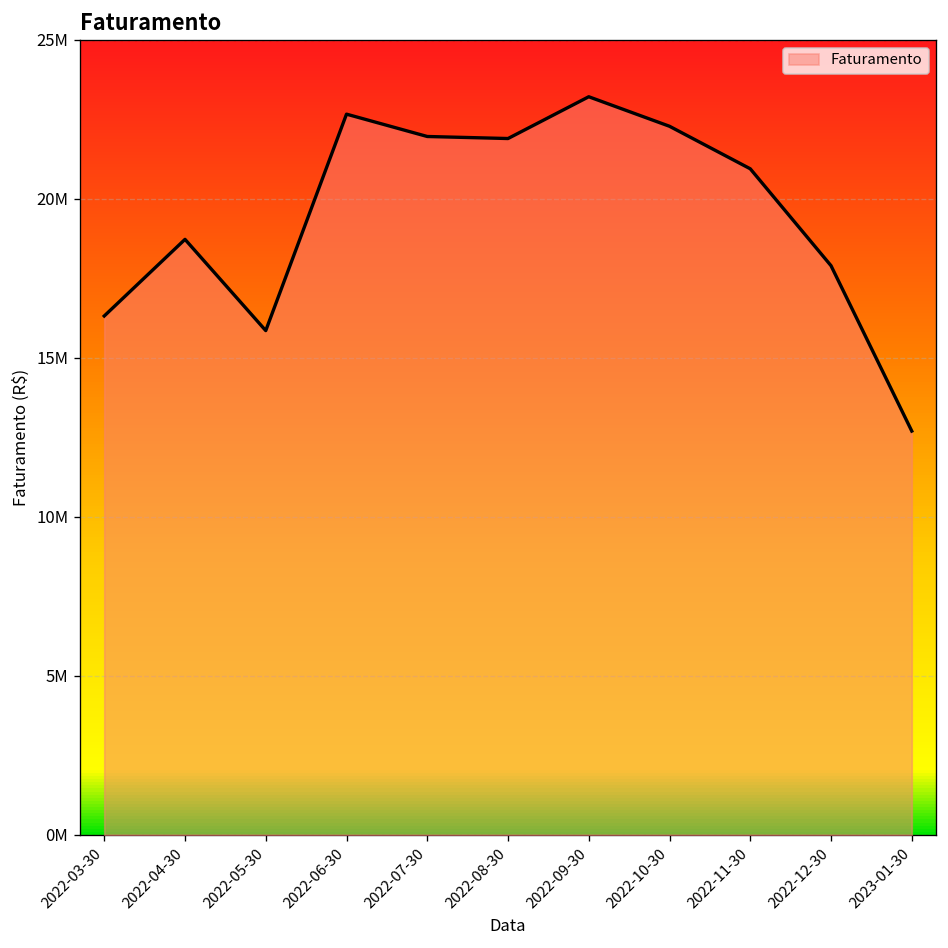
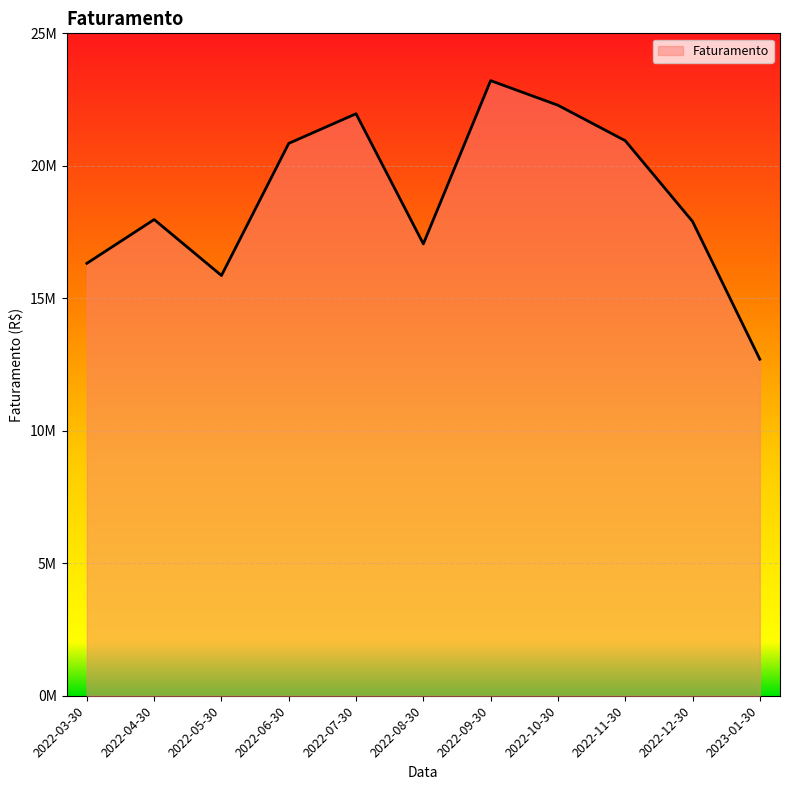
2022-04-30: 18700000 -> 18000000
2022-06-30: 22700000 -> 20800000
2022-08-30: 21900000 -> 17100000
